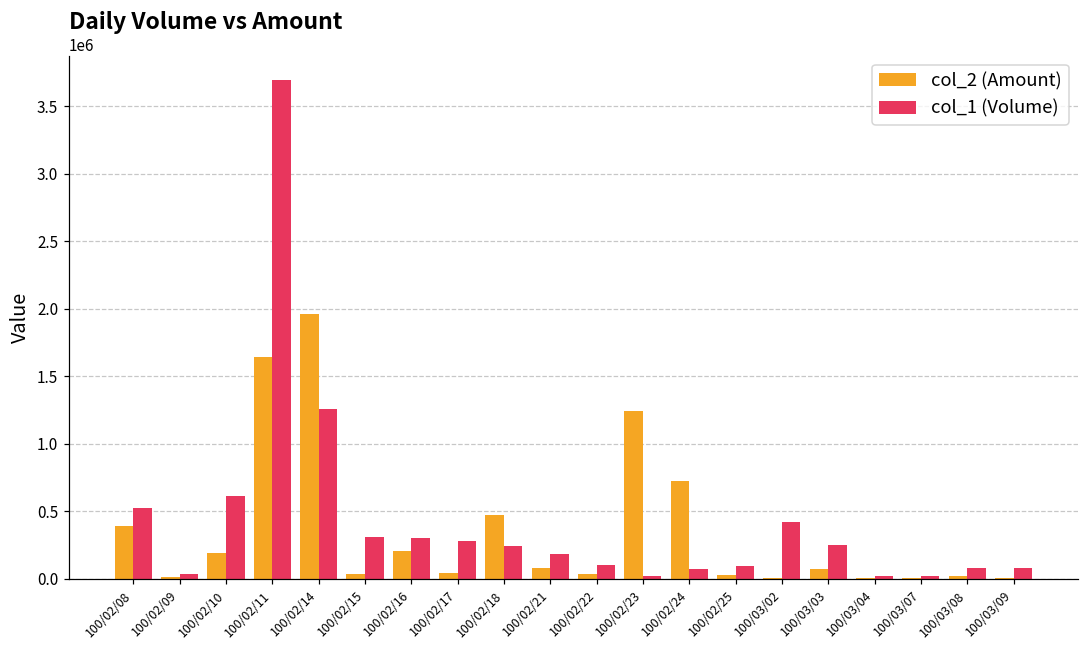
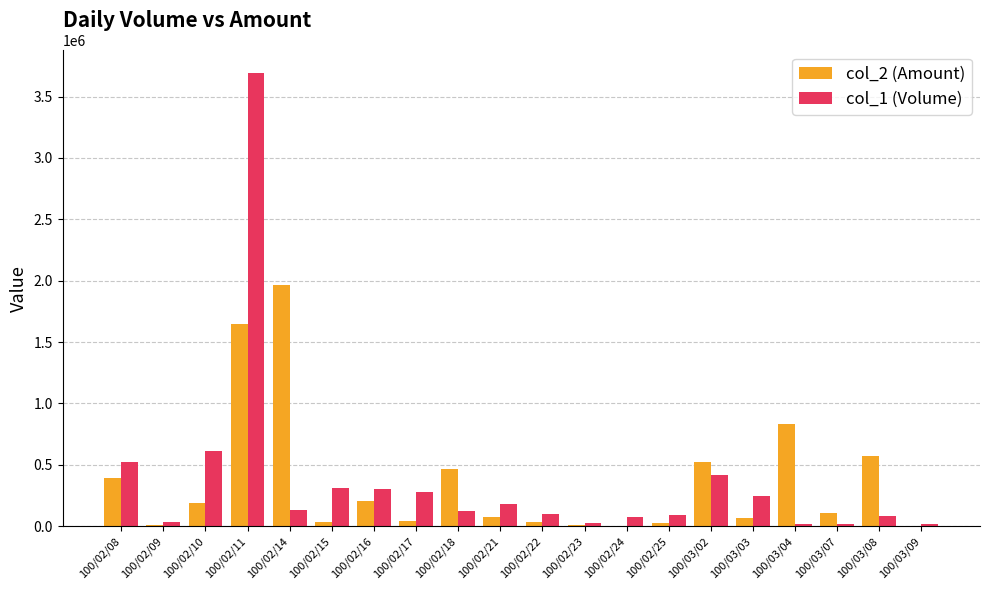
col_1 (Volume), 100/02/14: 1250000 -> 130000
col_1 (Volume), 100/02/18: 240000 -> 120000
col_2 (Amount), 100/02/23: 1250000 -> 10000
col_2 (Amount), 100/02/24: 730000 -> 0
col_2 (Amount), 100/03/02: 0 -> 530000
col_2 (Amount), 100/03/04: 10000 -> 830000
col_2 (Amount), 100/03/07: 0 -> 110000
col_2 (Amount), 100/03/08: 20000 -> 580000
col_1 (Volume), 100/03/09: 80000 -> 10000
